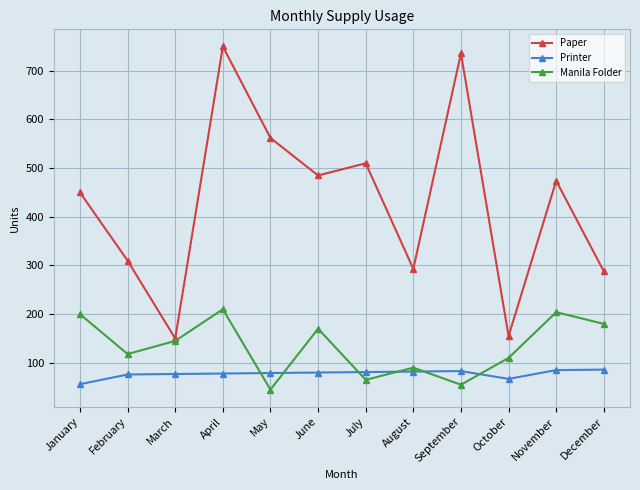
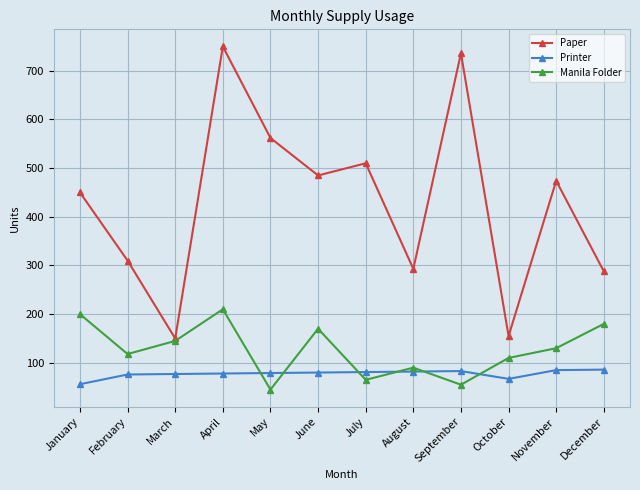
Manila Folder, November: 200 -> 130
